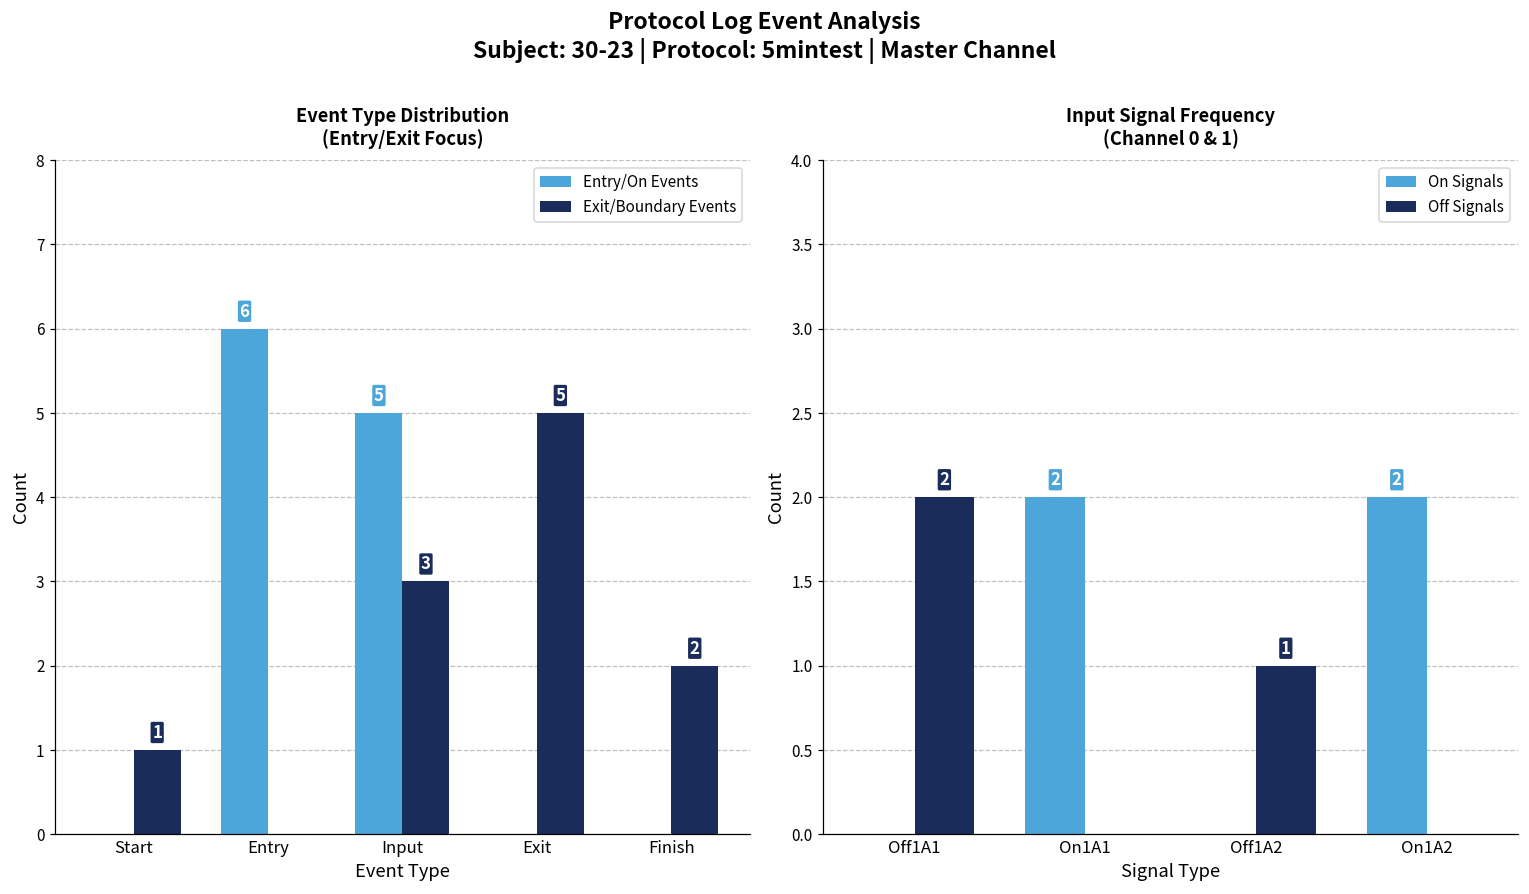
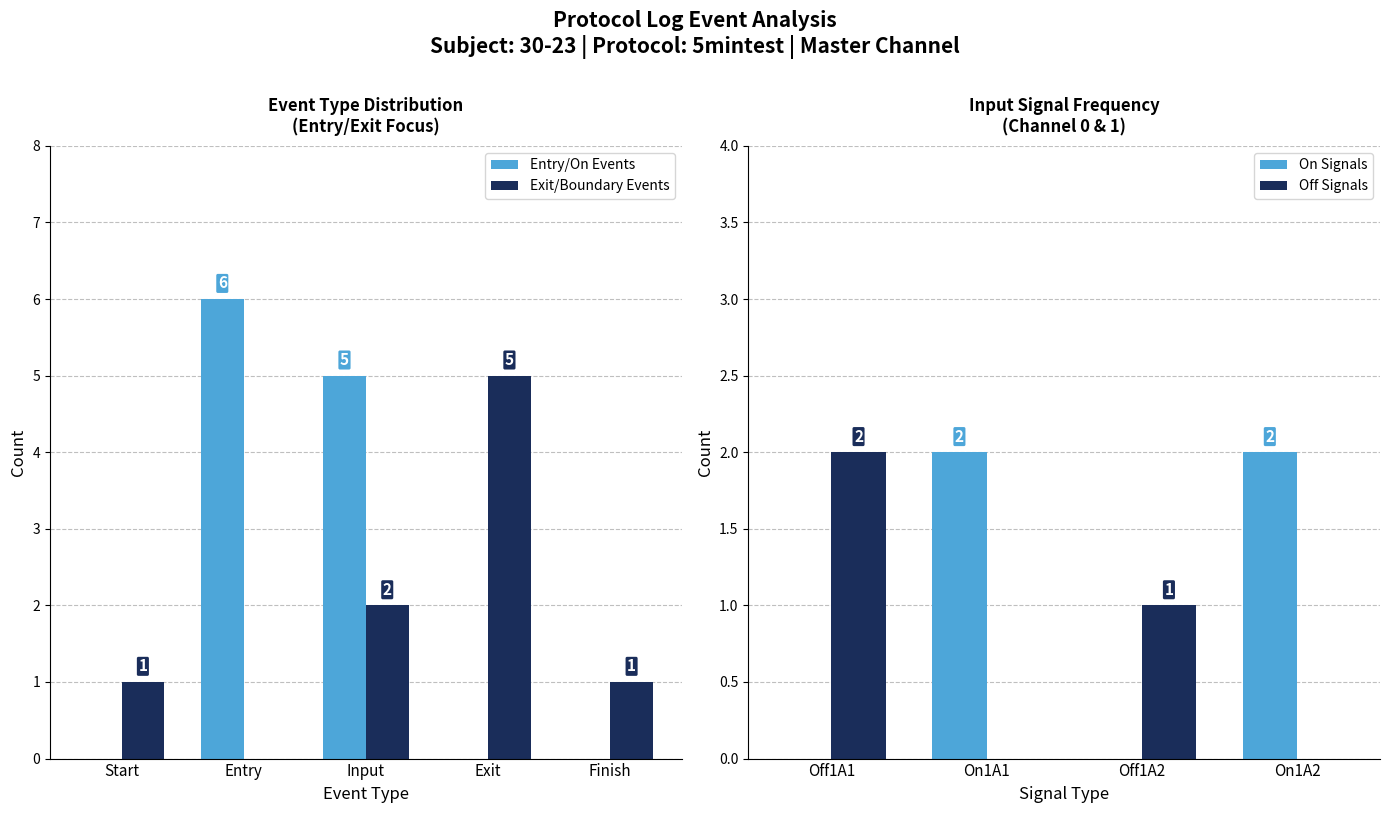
Event Type Distribution (Entry/Exit Focus), Exit/Boundary Events, Input: 3 -> 2
Event Type Distribution (Entry/Exit Focus), Exit/Boundary Events, Finish: 2 -> 1
